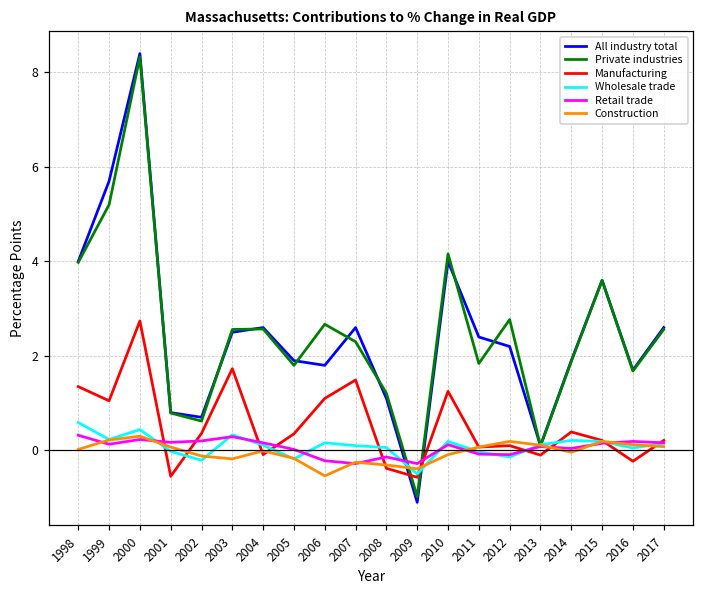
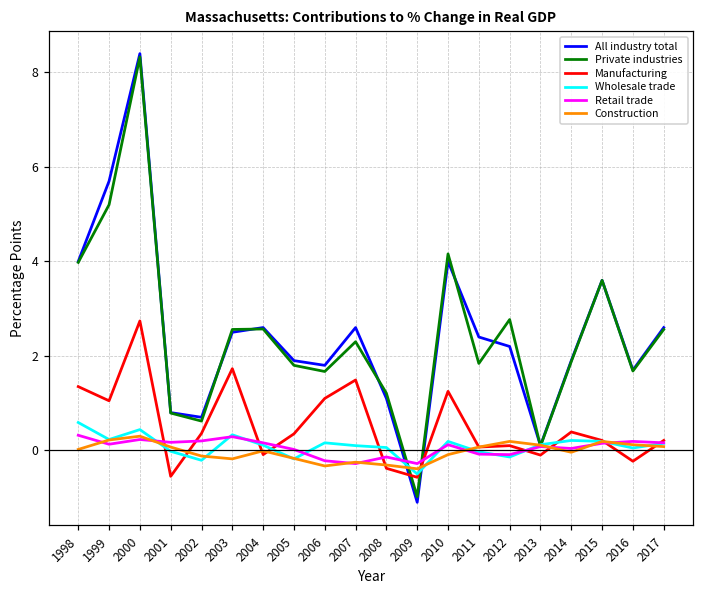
Private industries, 2006: 2.7 -> 1.7
Construction, 2006: -0.5 -> -0.3
